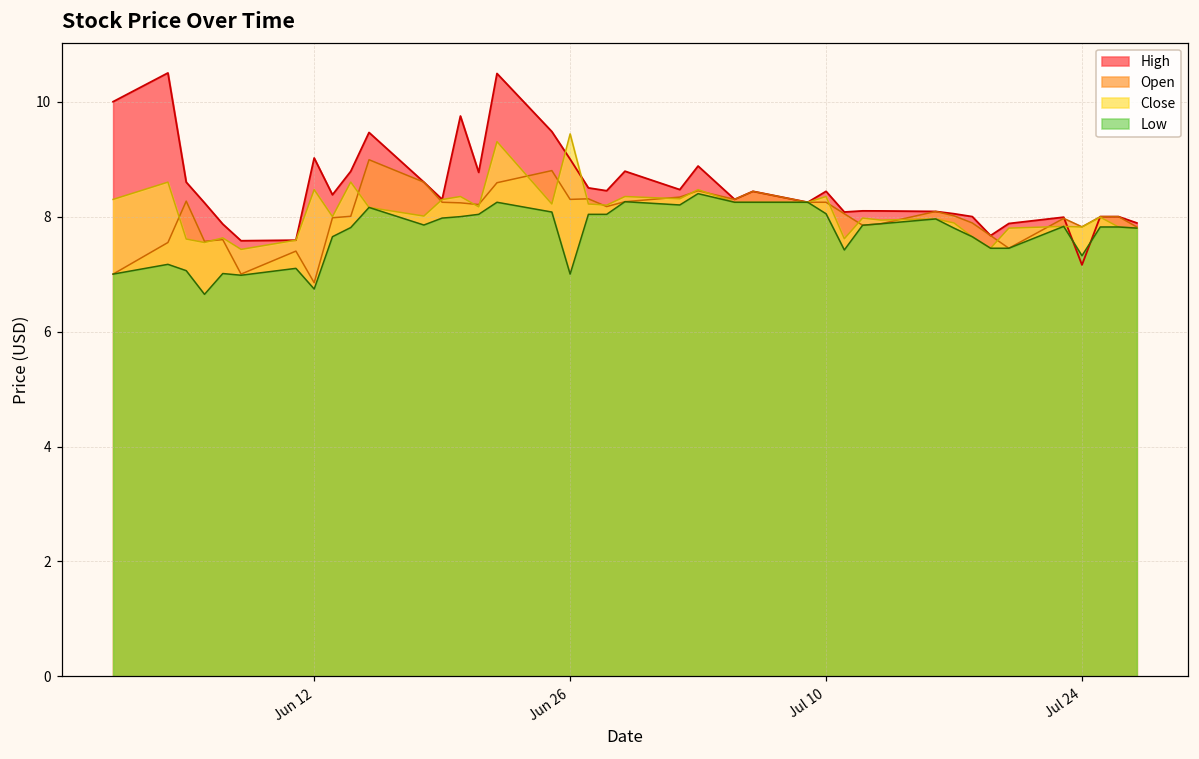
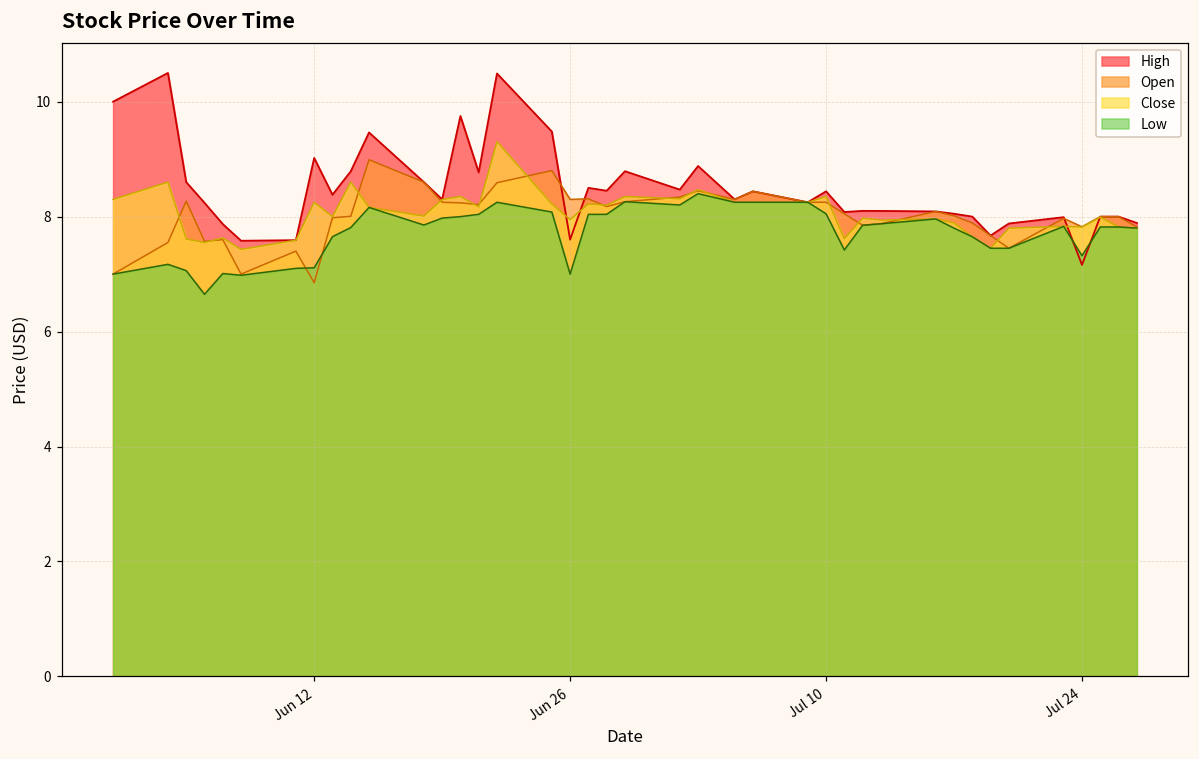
Close, Jun 12: 8.5 -> 8.3
Low, Jun 12: 6.7 -> 7.1
High, Jun 26: 9.0 -> 7.6
Close, Jun 26: 9.4 -> 8.0
